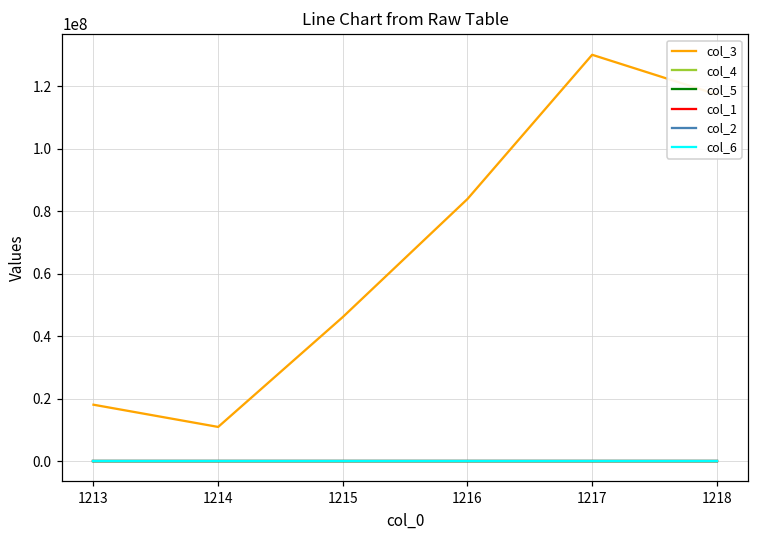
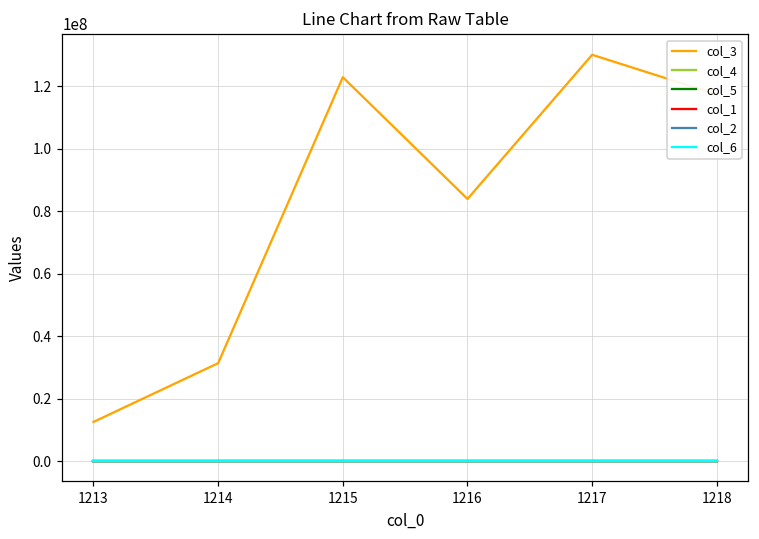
col_3, 1213: 18000000 -> 13000000
col_3, 1214: 11000000 -> 31000000
col_3, 1215: 46000000 -> 123000000
